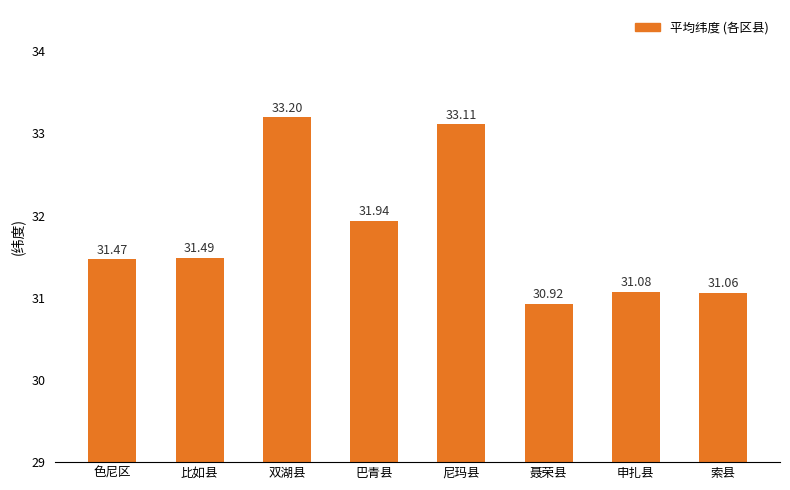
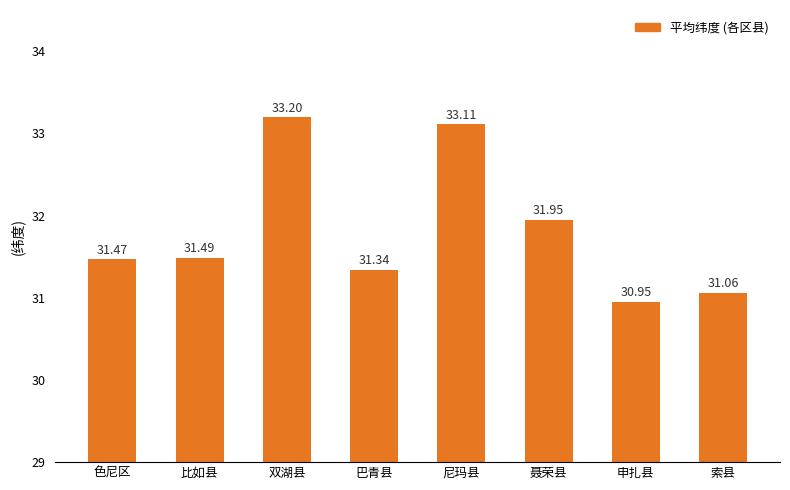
巴青县: 31.94 -> 31.34
聂荣县: 30.92 -> 31.95
申扎县: 31.08 -> 30.95
